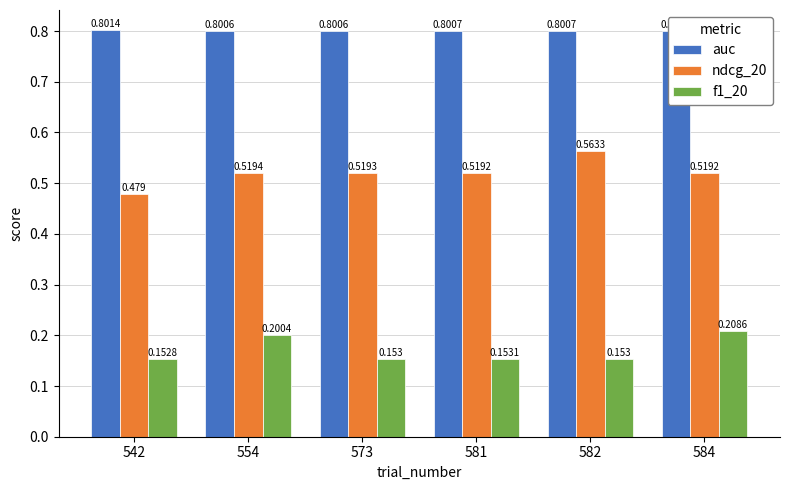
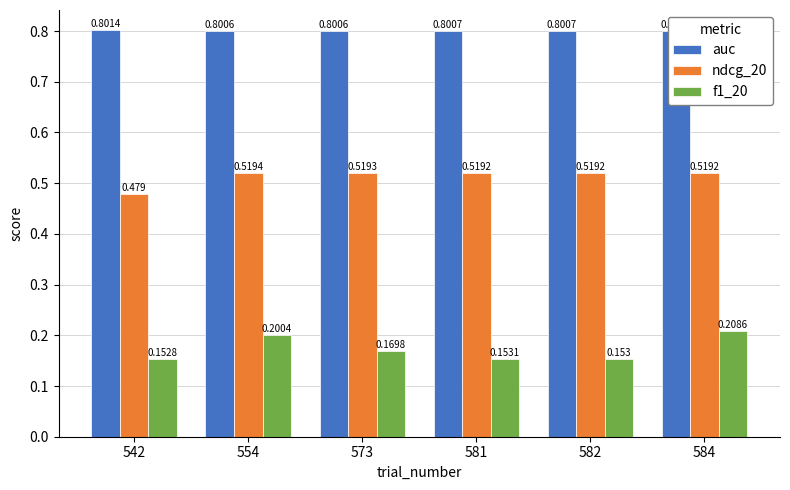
f1_20, 573: 0.153 -> 0.1698
ndcg_20, 582: 0.5633 -> 0.5192
